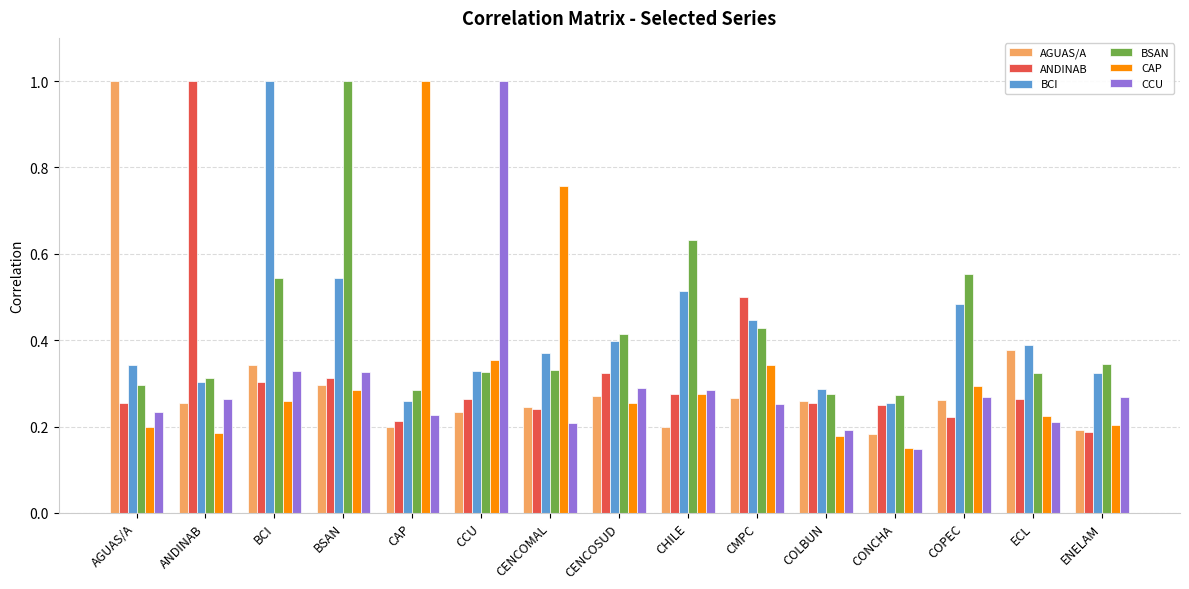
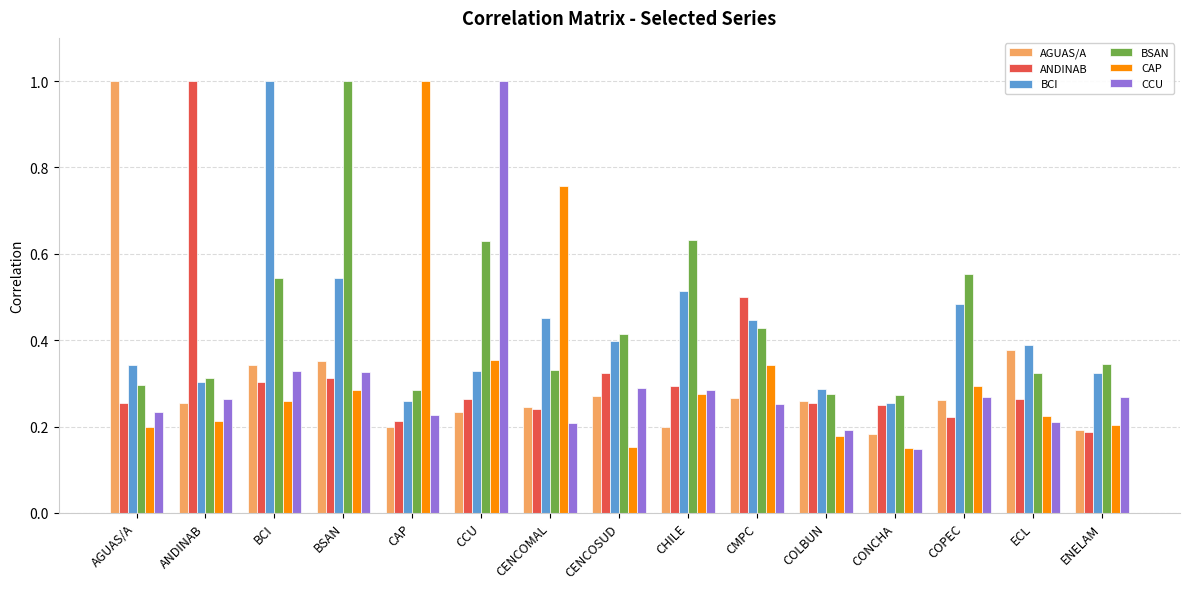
CAP, ANDINAB: 0.19 -> 0.21
AGUAS/A, BSAN: 0.30 -> 0.35
BSAN, CCU: 0.33 -> 0.63
BCI, CENCOMAL: 0.37 -> 0.45
CAP, CENCOSUD: 0.26 -> 0.15
ANDINAB, CHILE: 0.28 -> 0.29
